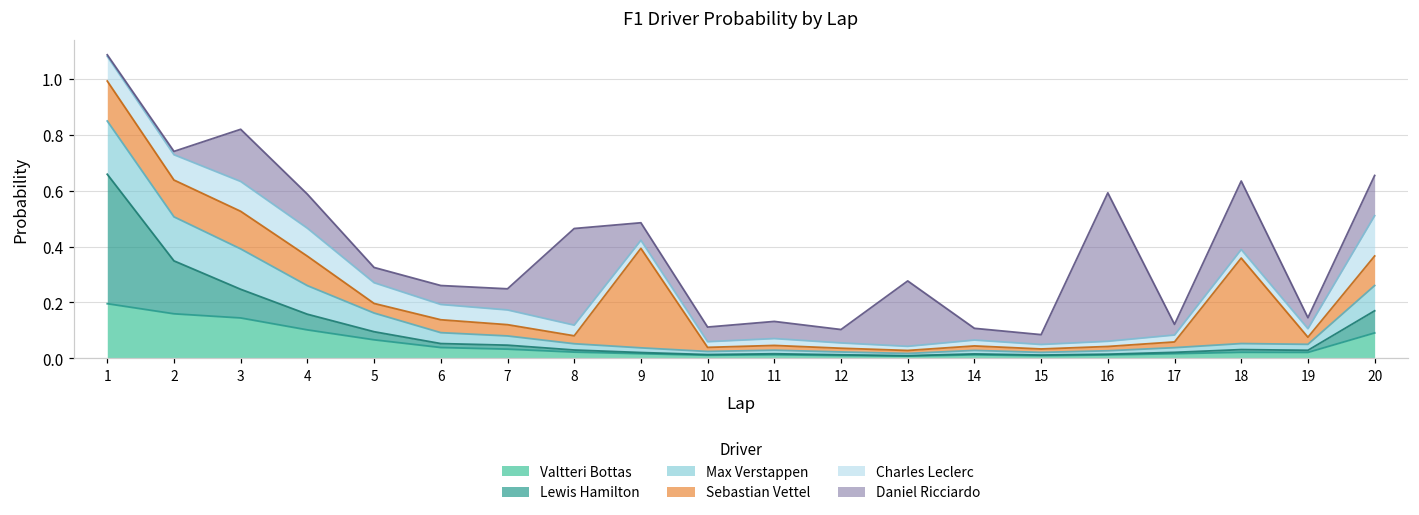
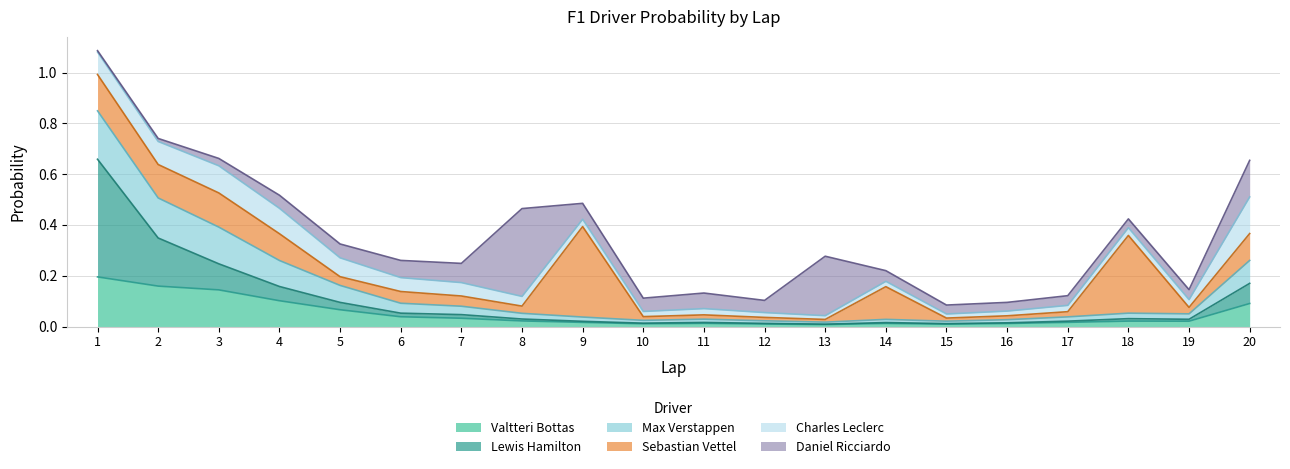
Daniel Ricciardo, 3: 0.19 -> 0.03
Daniel Ricciardo, 4: 0.12 -> 0.05
Sebastian Vettel, 14: 0.02 -> 0.13
Daniel Ricciardo, 16: 0.53 -> 0.03
Daniel Ricciardo, 18: 0.25 -> 0.03
